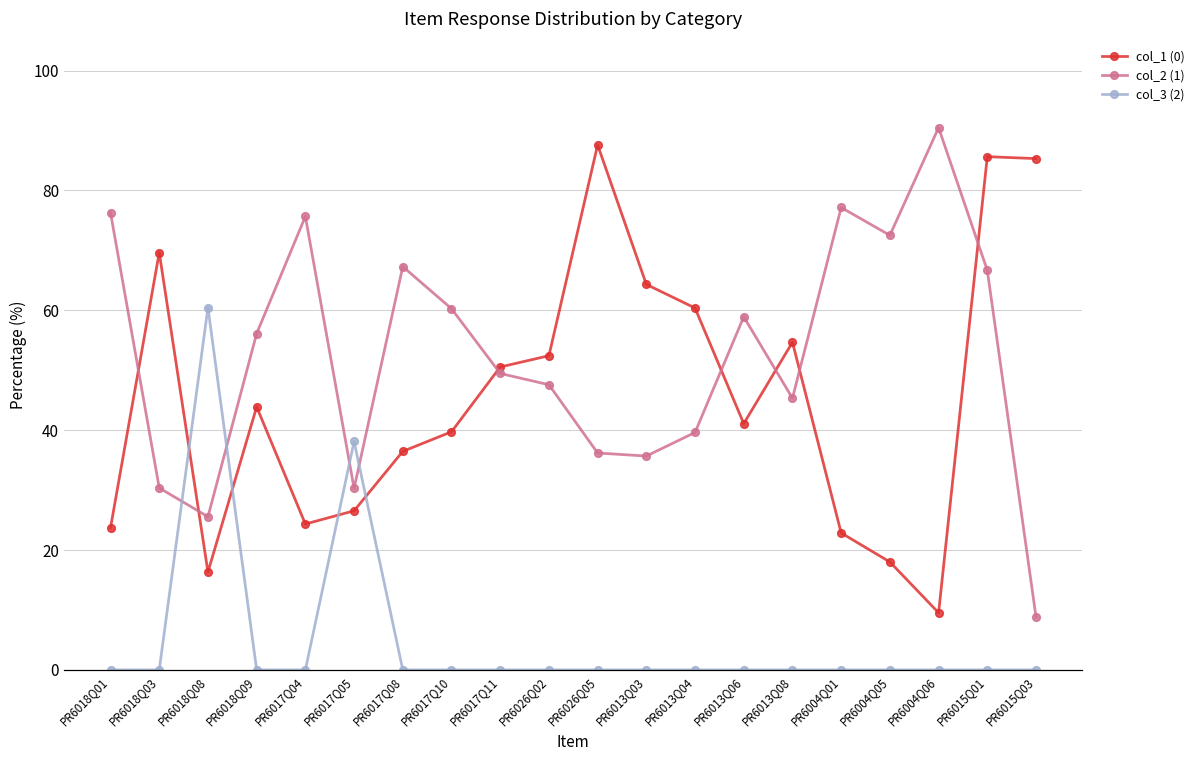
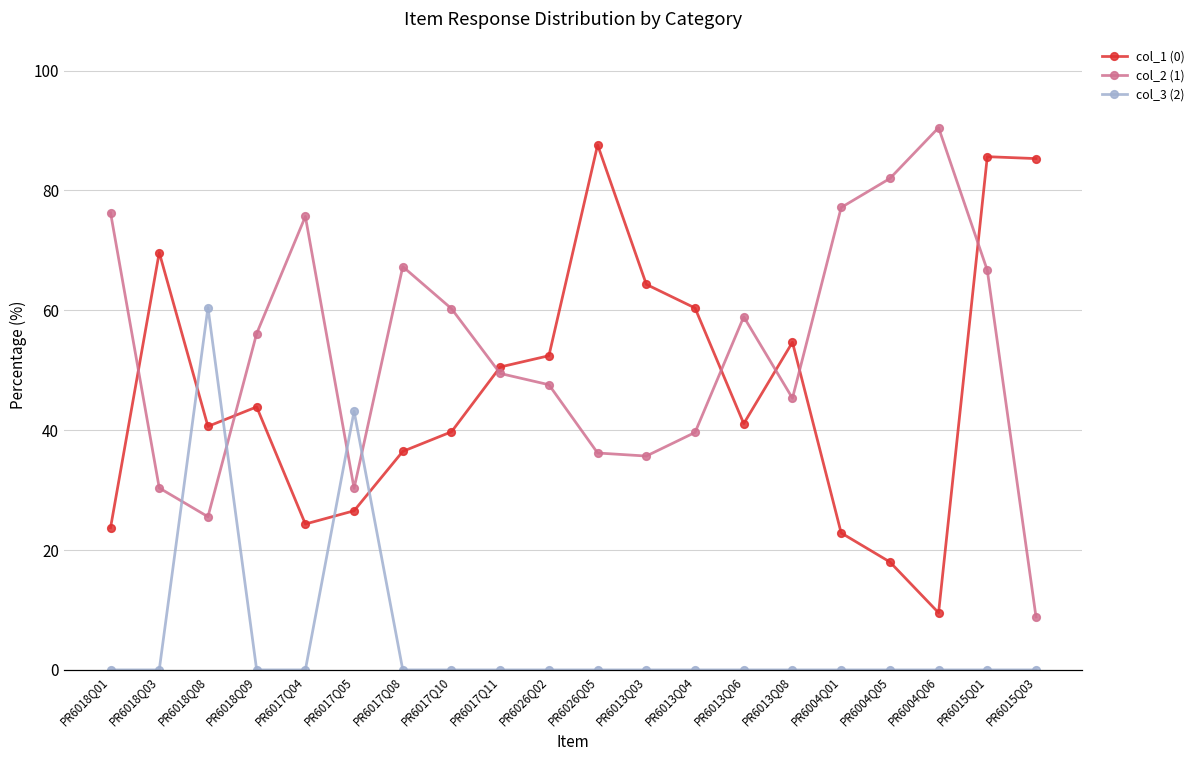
col_1 (0), PR6018Q08: 16 -> 41
col_3 (2), PR6017Q05: 38 -> 43
col_2 (1), PR6004Q05: 73 -> 82
